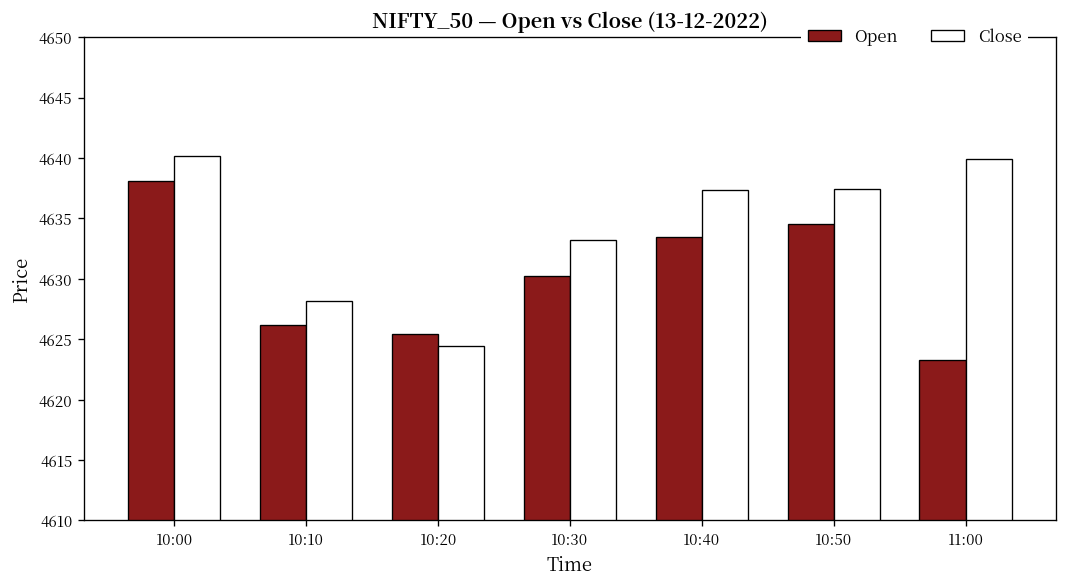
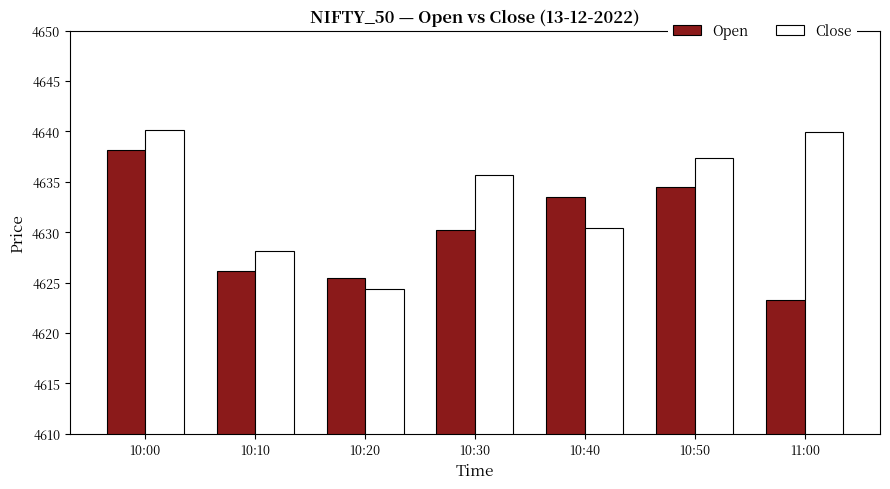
Close, 10:30: 4633.2 -> 4635.7
Close, 10:40: 4637.3 -> 4630.5
